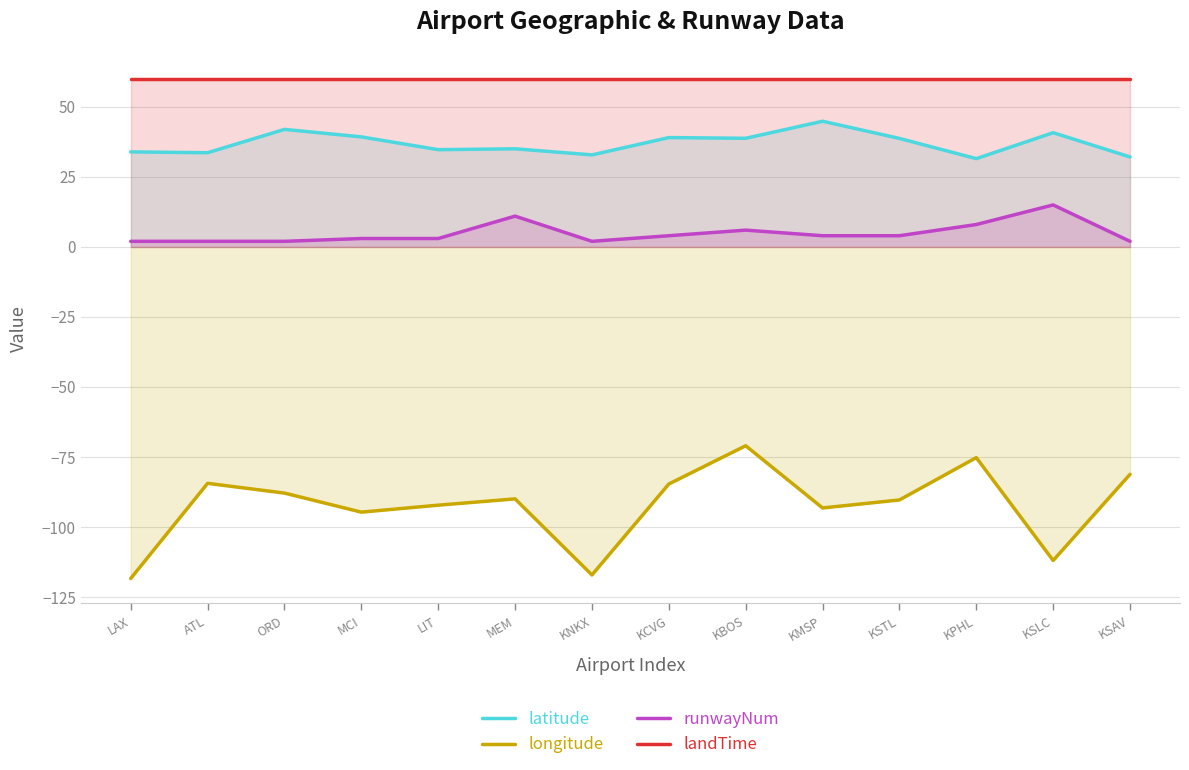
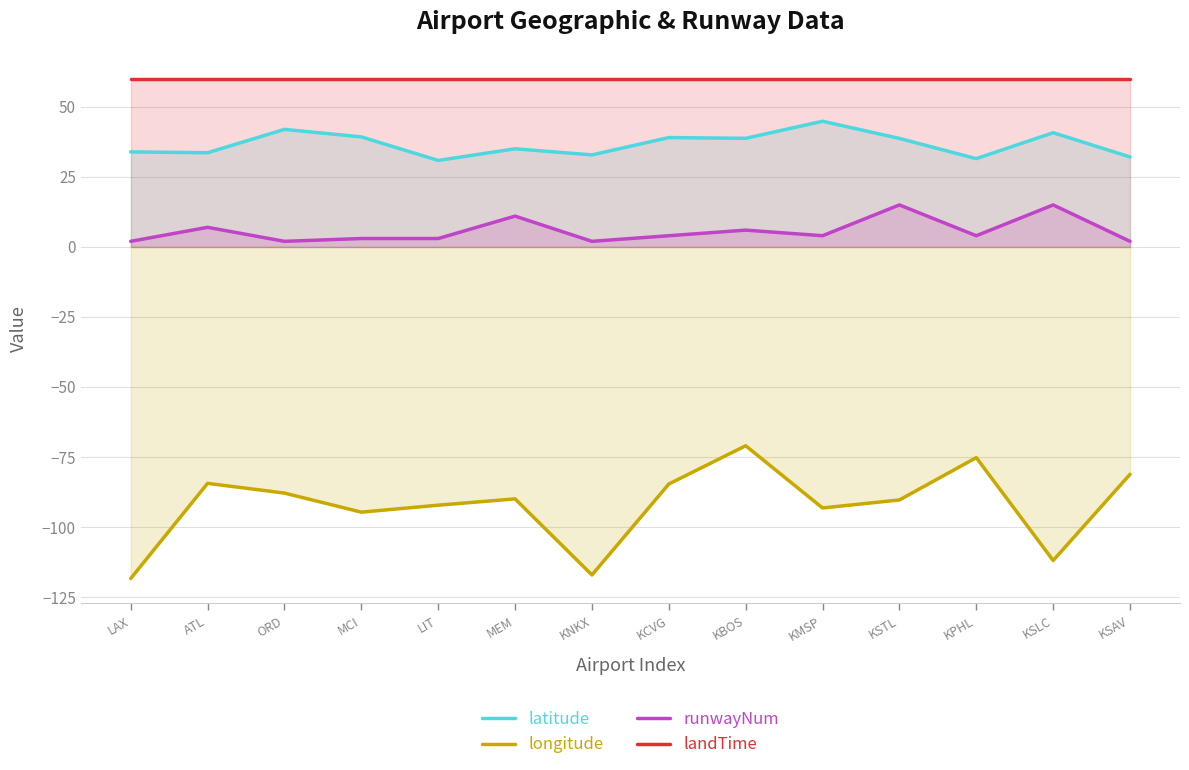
runwayNum, ATL: 2 -> 7
latitude, LIT: 35 -> 31
runwayNum, KSTL: 4 -> 15
runwayNum, KPHL: 8 -> 4
